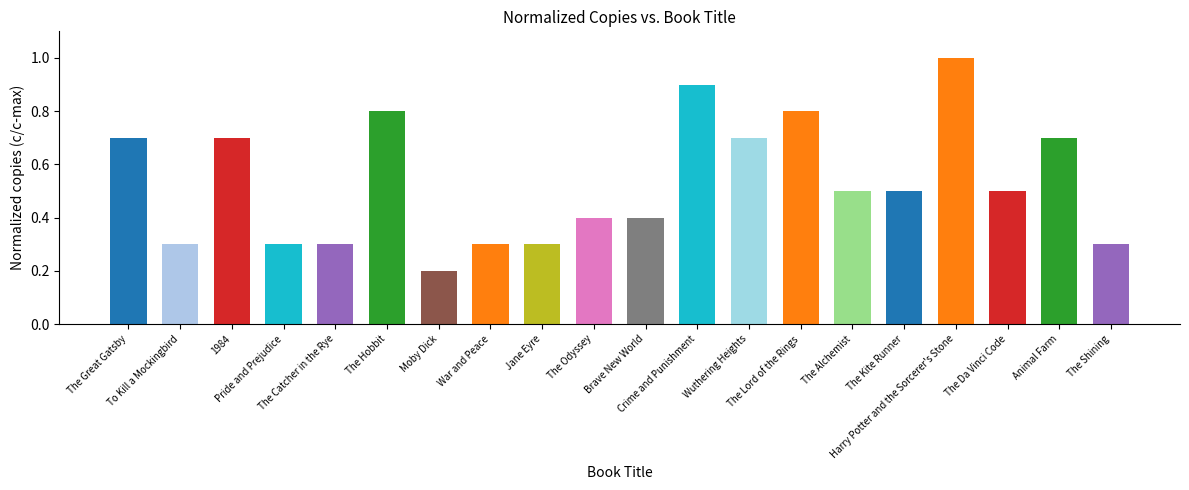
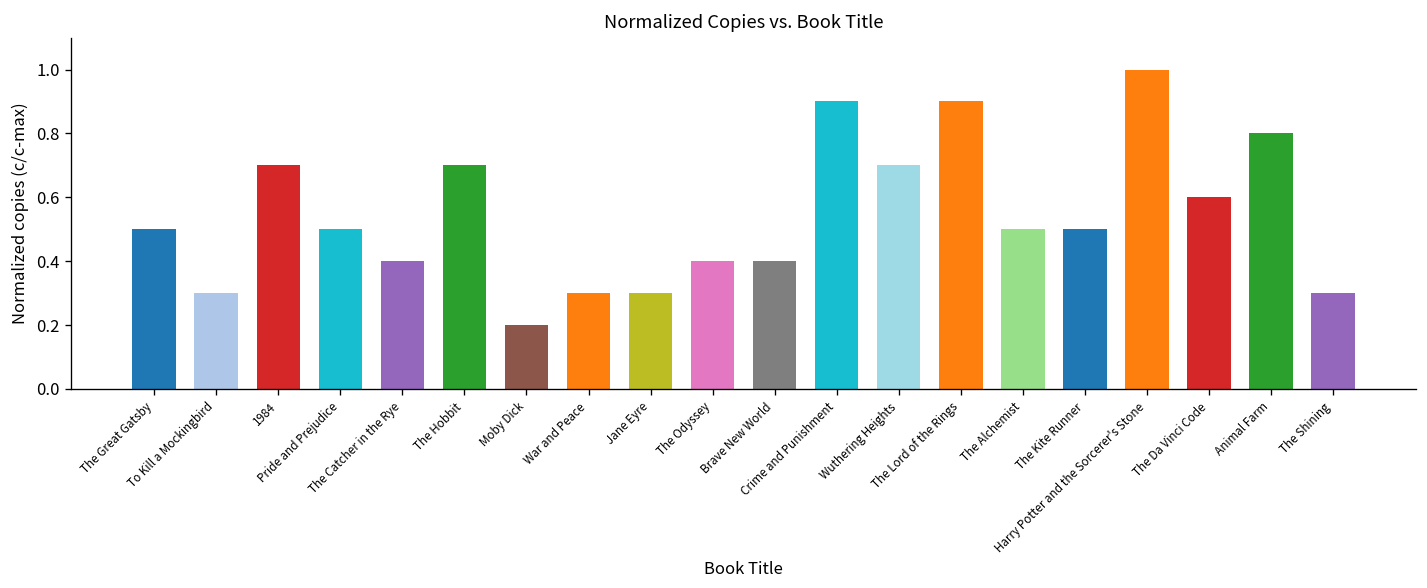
The Great Gatsby: 0.70 -> 0.50
Pride and Prejudice: 0.30 -> 0.50
The Catcher in the Rye: 0.30 -> 0.40
The Hobbit: 0.80 -> 0.70
The Lord of the Rings: 0.80 -> 0.90
The Da Vinci Code: 0.50 -> 0.60
Animal Farm: 0.70 -> 0.80
